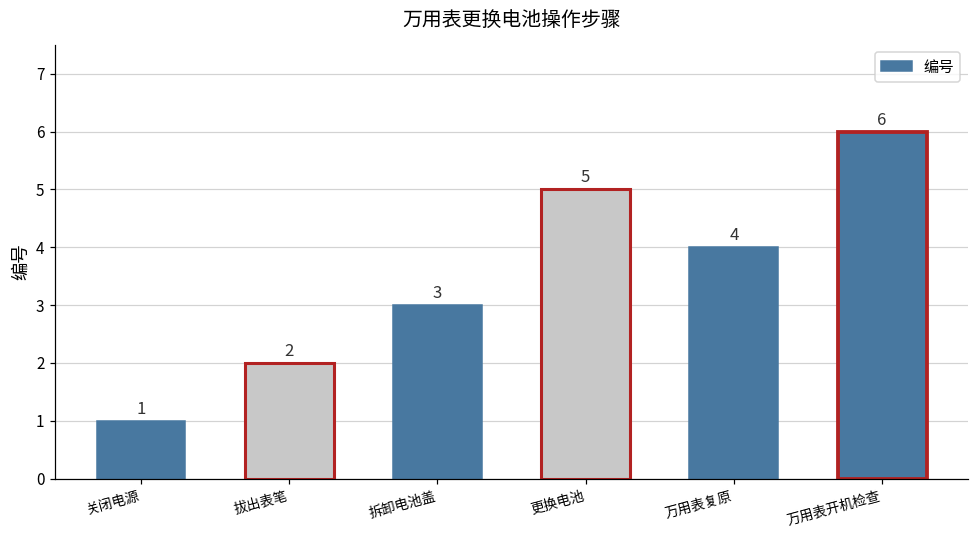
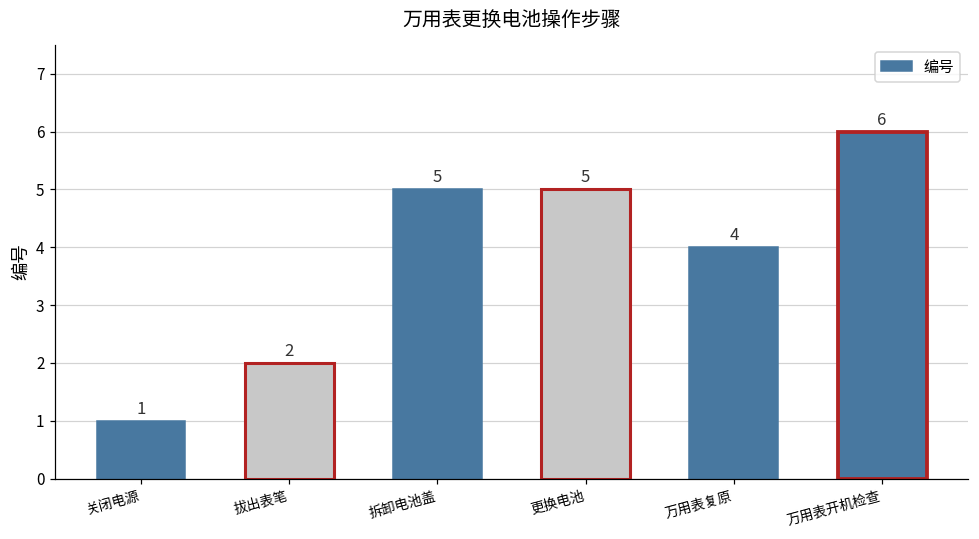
拆卸电池盖: 3 -> 5
